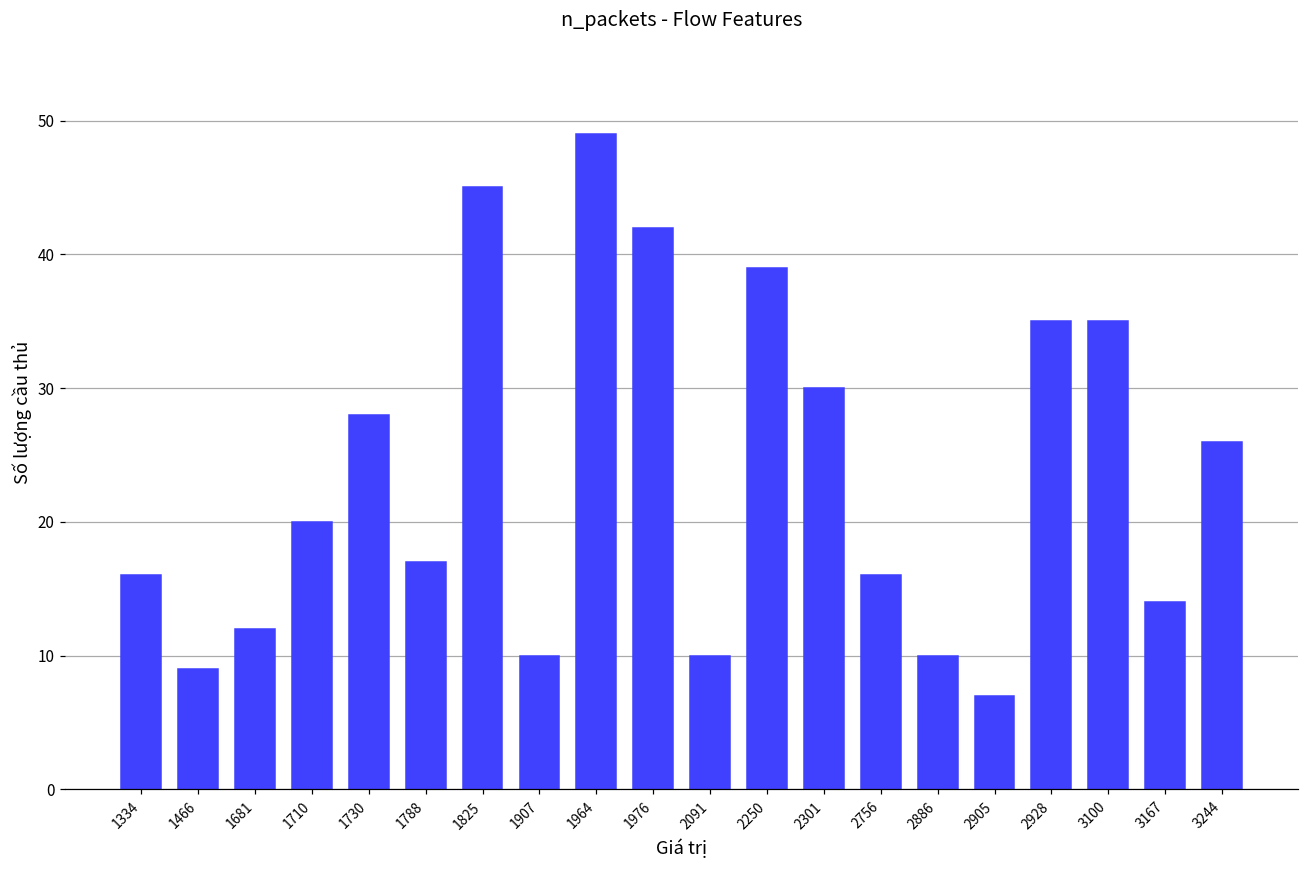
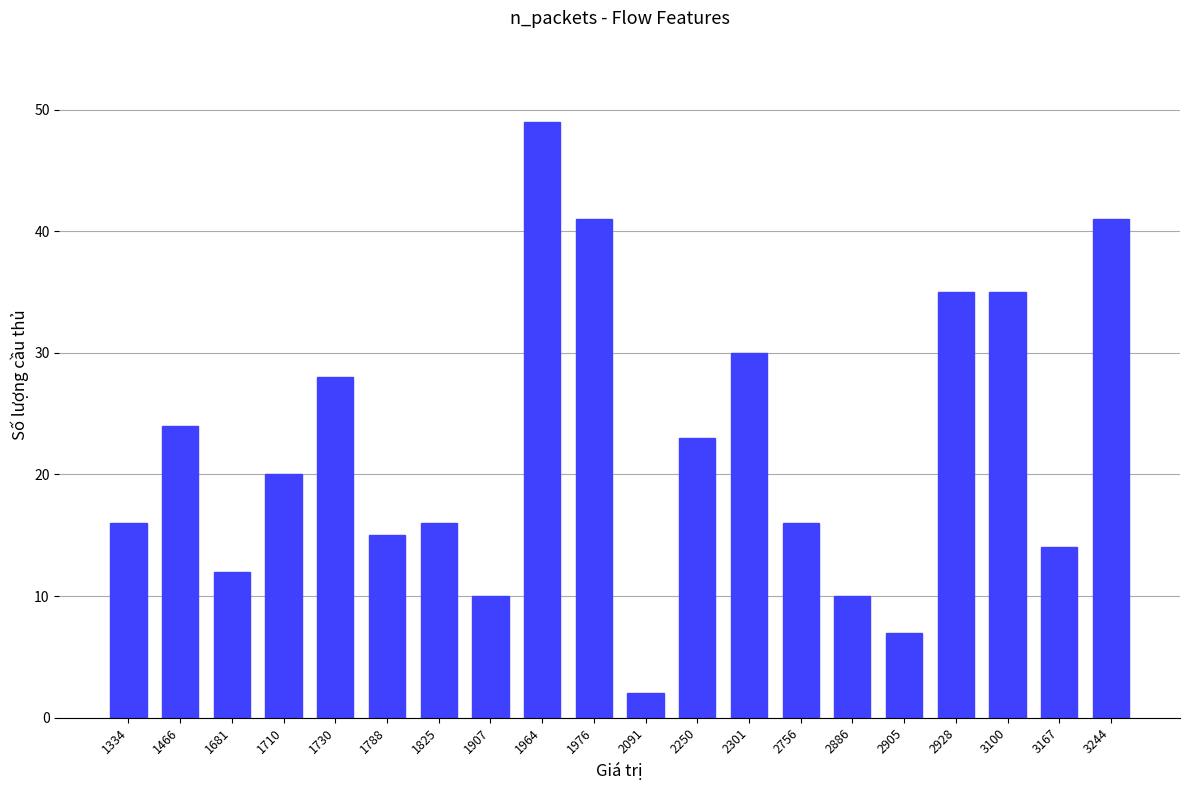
1466: 9 -> 24
1788: 17 -> 15
1825: 45 -> 16
1976: 42 -> 41
2091: 10 -> 2
2250: 39 -> 23
3244: 26 -> 41
